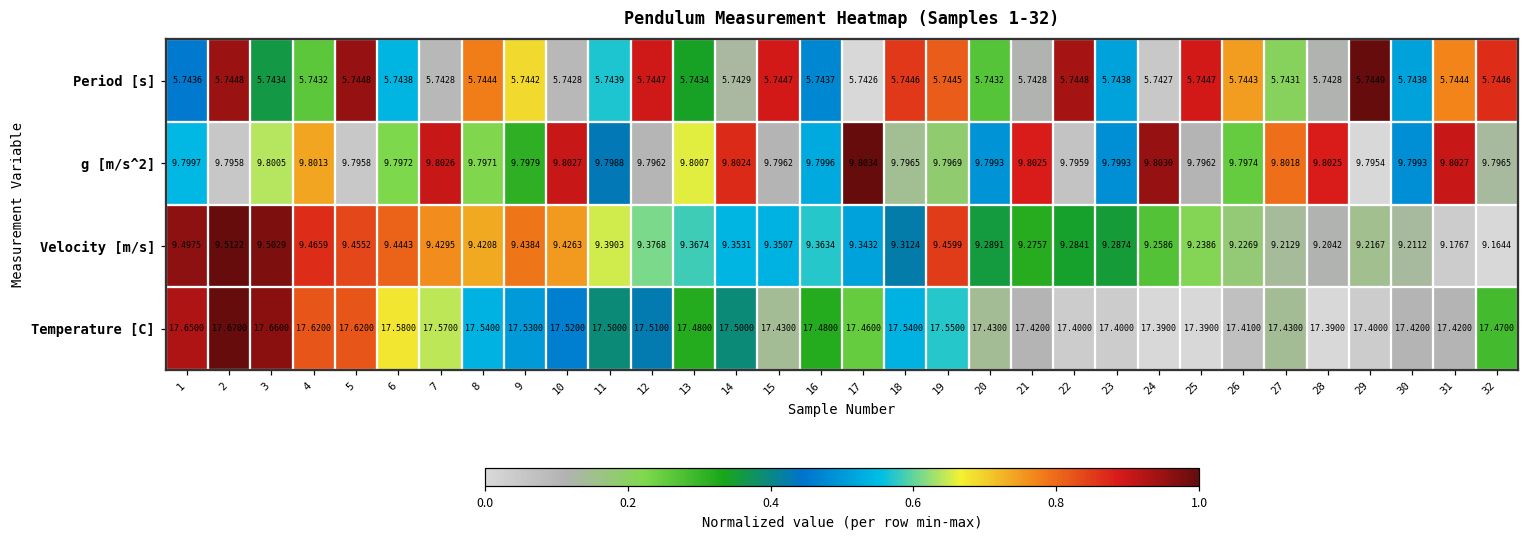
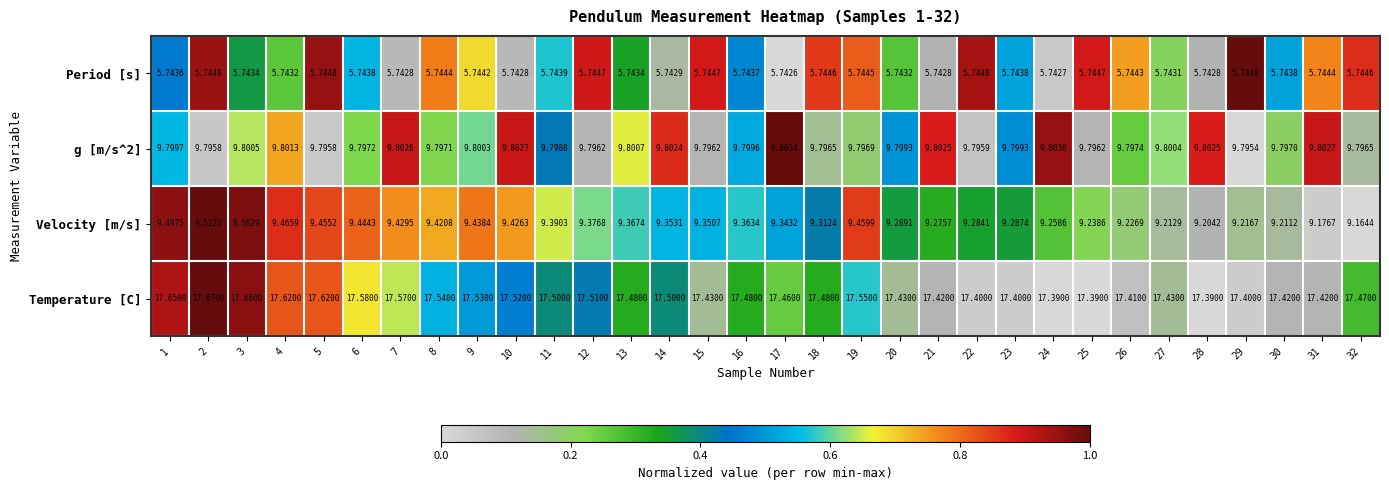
g [m/s^2], 9: 9.7979 -> 9.8003
g [m/s^2], 27: 9.8018 -> 9.8004
g [m/s^2], 30: 9.7993 -> 9.7970
Temperature [C], 18: 17.5400 -> 17.4800
